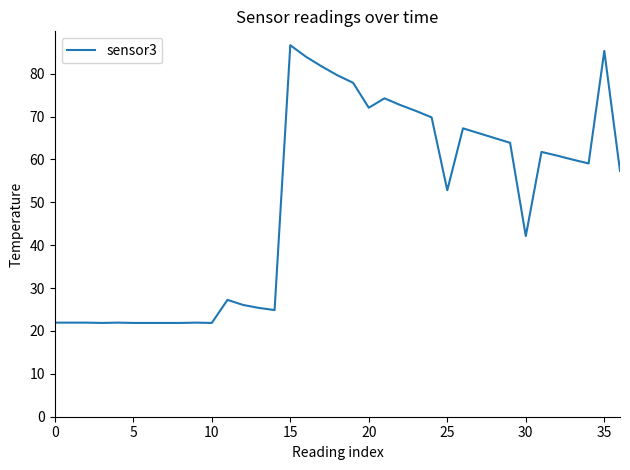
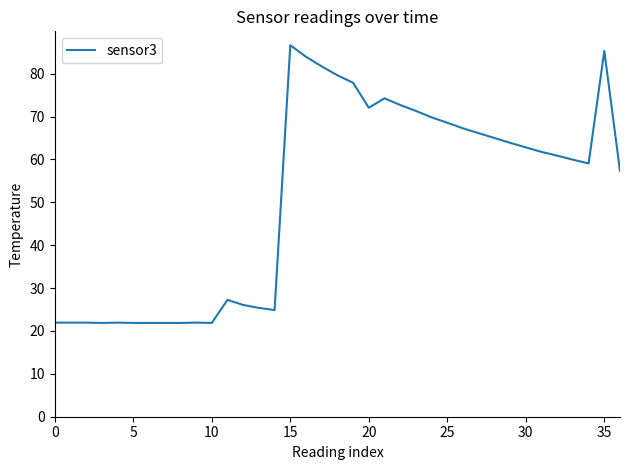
25: 53 -> 69
30: 42 -> 63
